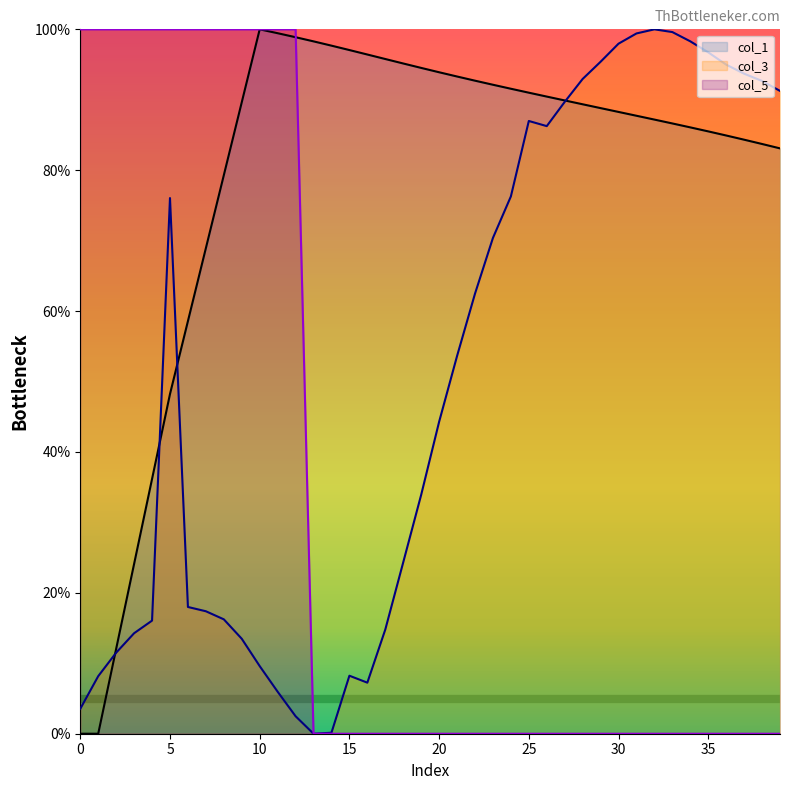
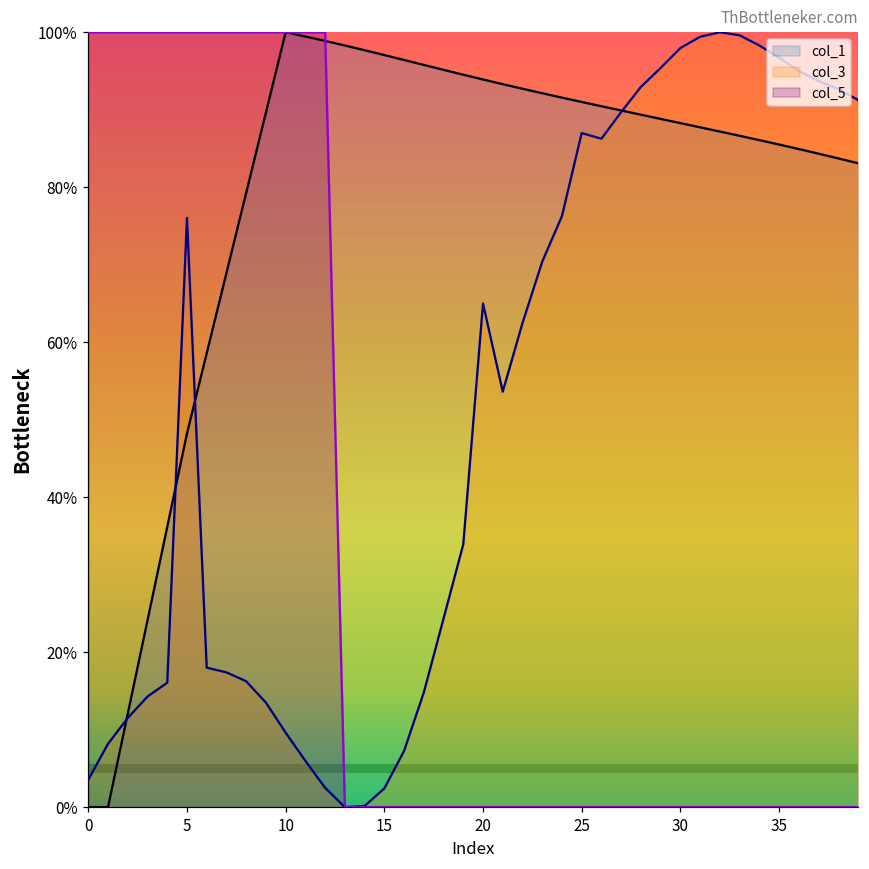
col_3, 15: 8% -> 2%
col_3, 20: 44% -> 65%
